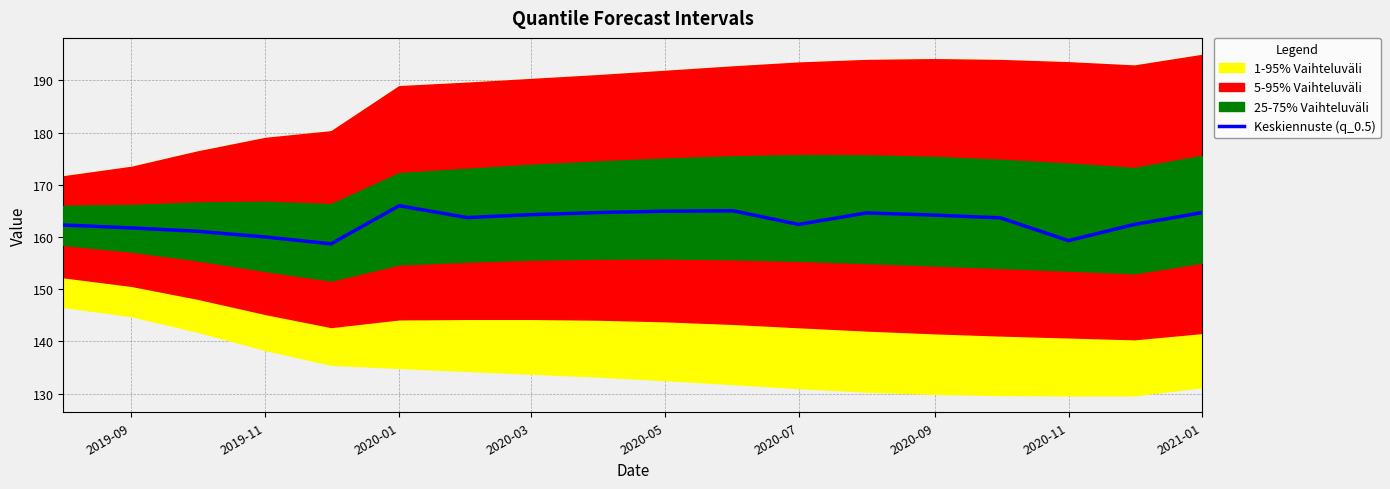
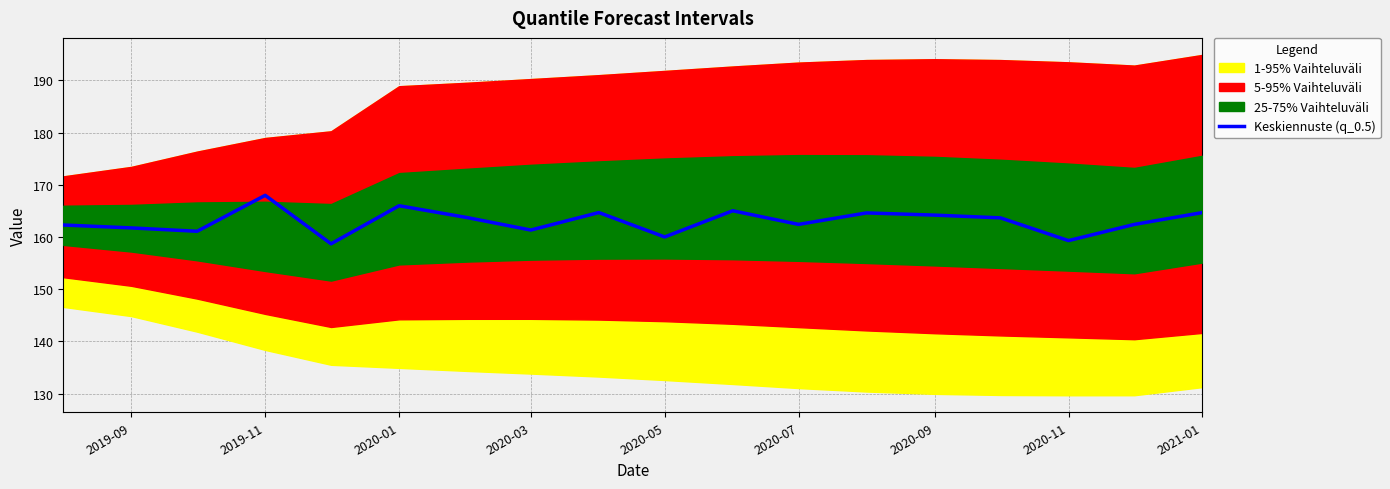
Keskiennuste (q_0.5), 2019-11: 160 -> 168
Keskiennuste (q_0.5), 2020-03: 164 -> 161
Keskiennuste (q_0.5), 2020-05: 165 -> 160
